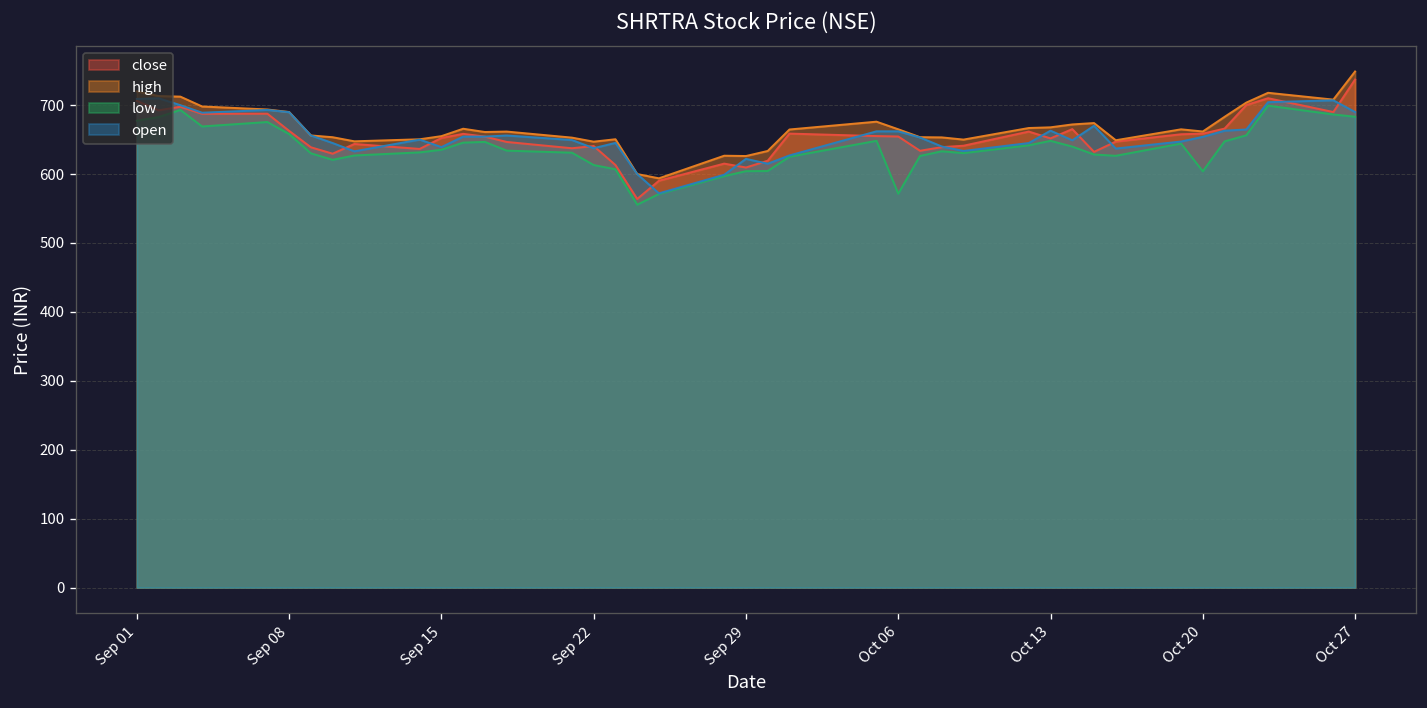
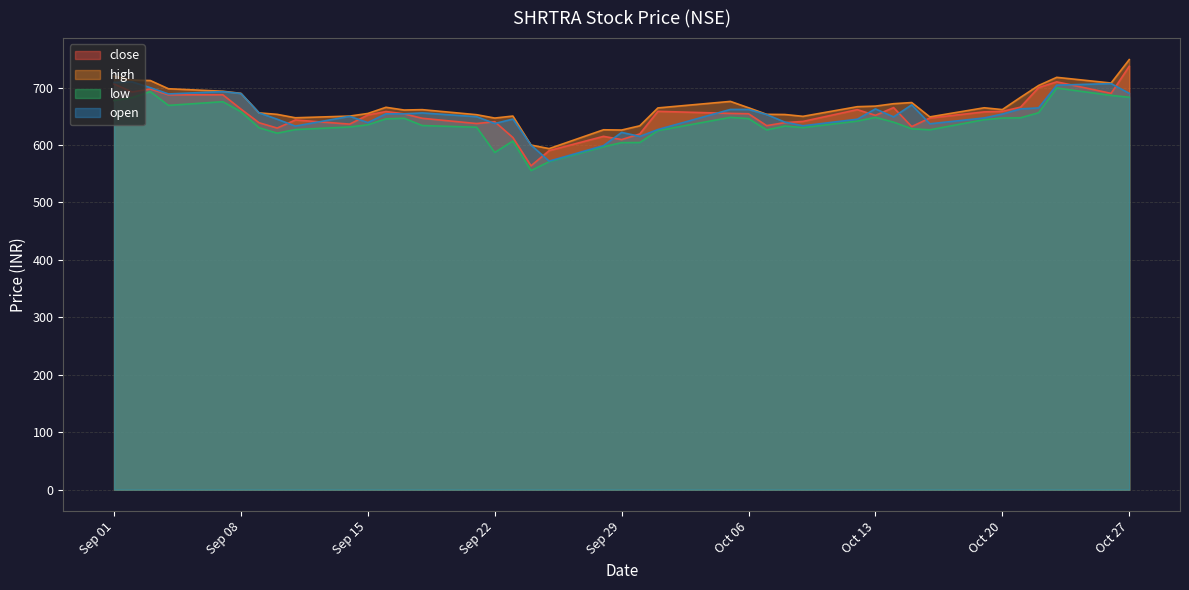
low, Sep 22: 610 -> 590
low, Oct 06: 570 -> 650
low, Oct 20: 600 -> 650
